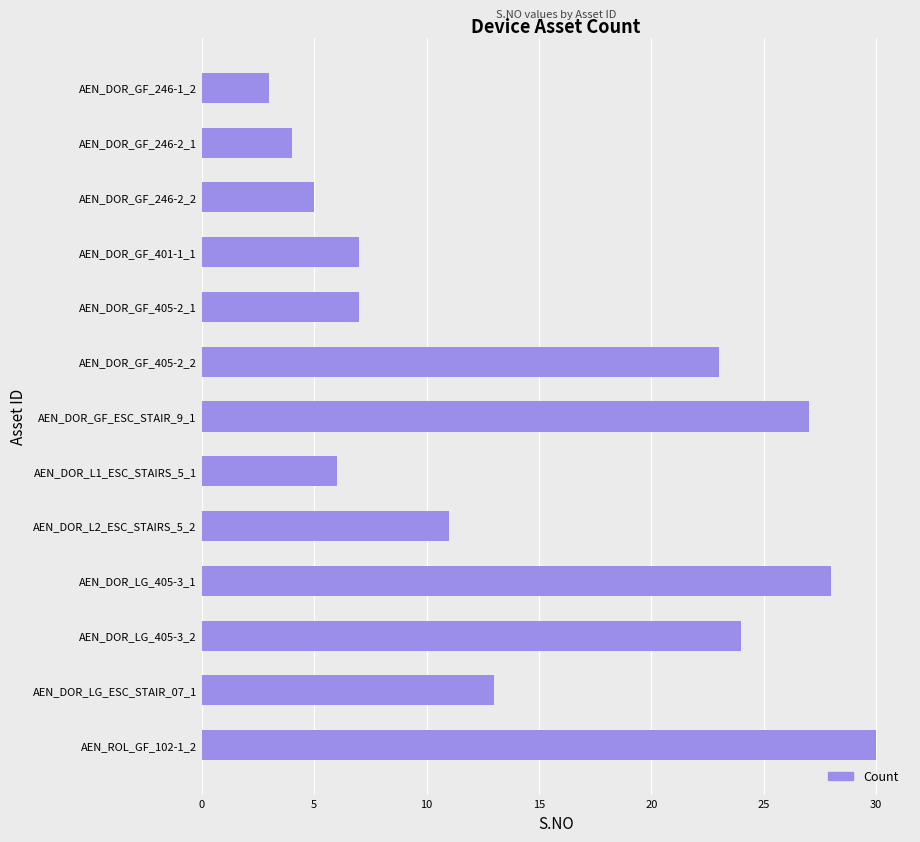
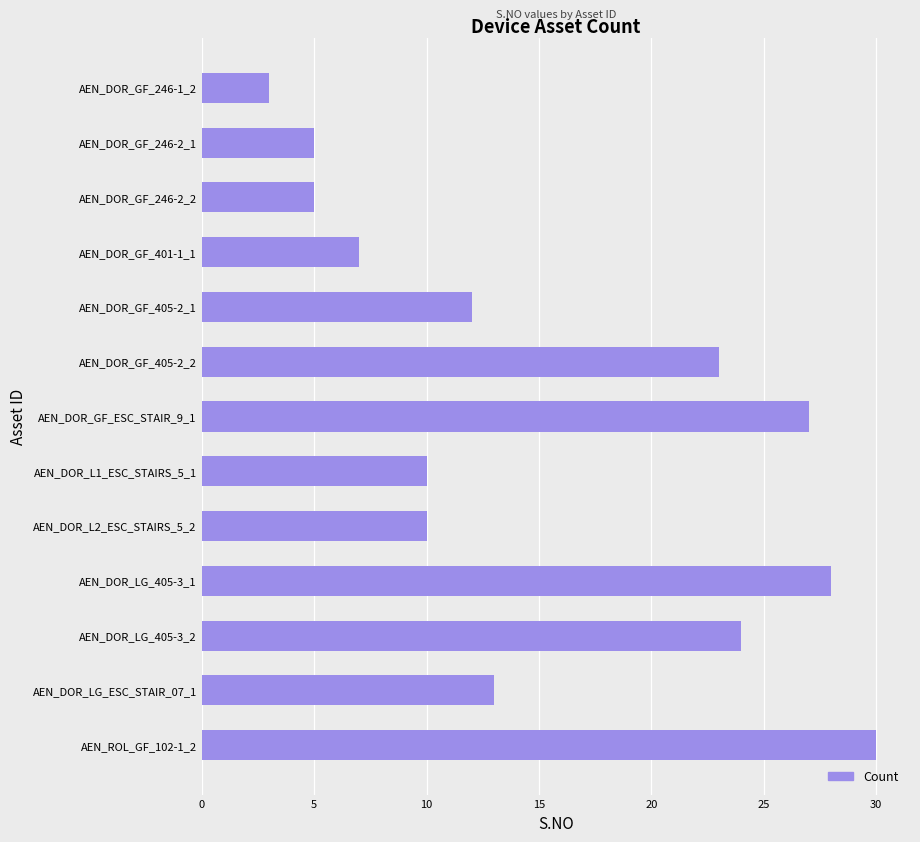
AEN_DOR_GF_246-2_1: 4 -> 5
AEN_DOR_GF_405-2_1: 7 -> 12
AEN_DOR_L1_ESC_STAIRS_5_1: 6 -> 10
AEN_DOR_L2_ESC_STAIRS_5_2: 11 -> 10
